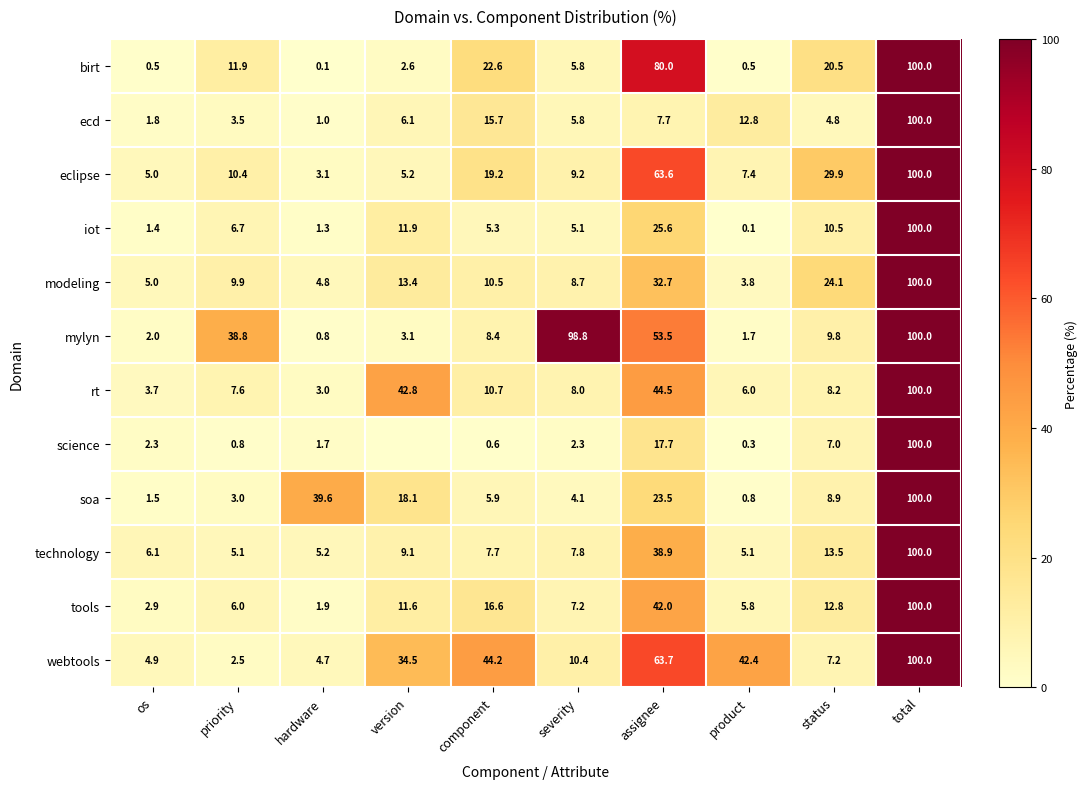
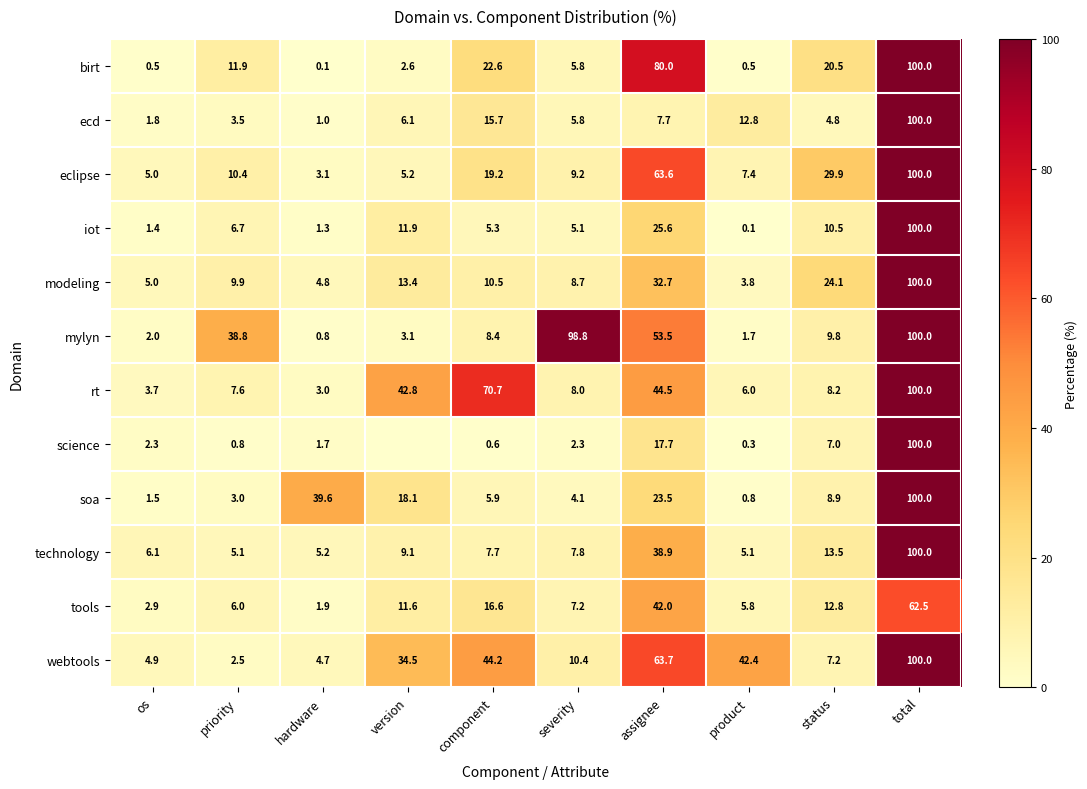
rt, component: 10.7 -> 70.7
tools, total: 100.0 -> 62.5
